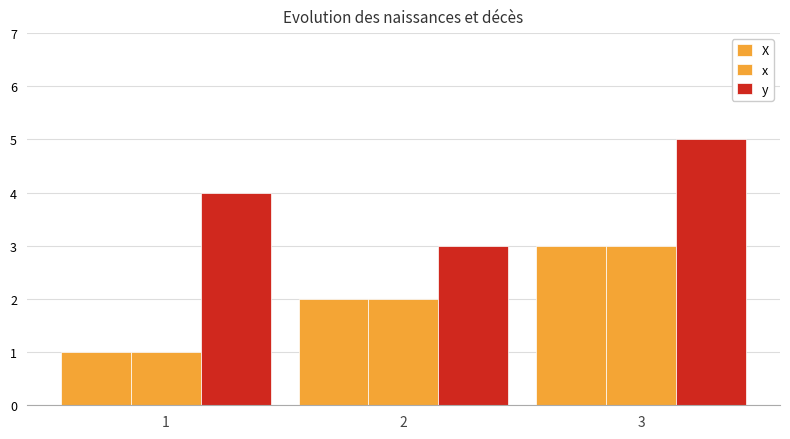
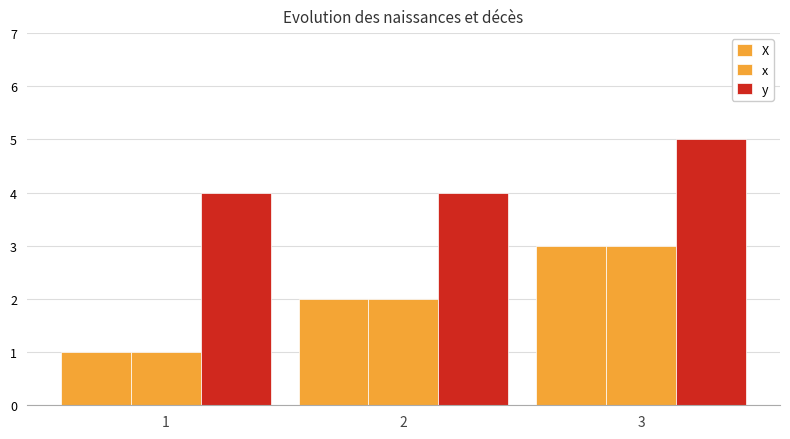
y, 2: 3 -> 4
